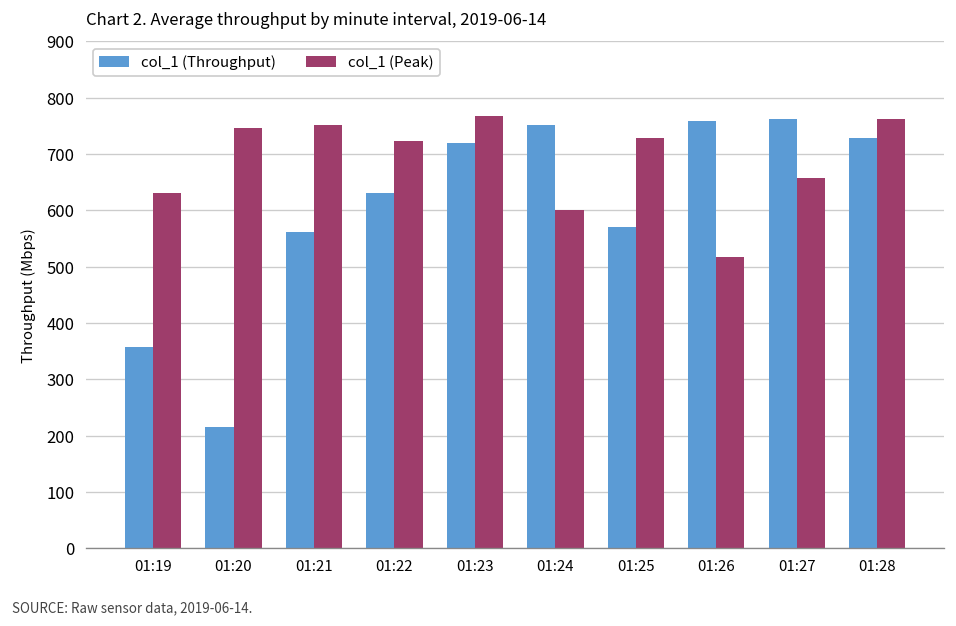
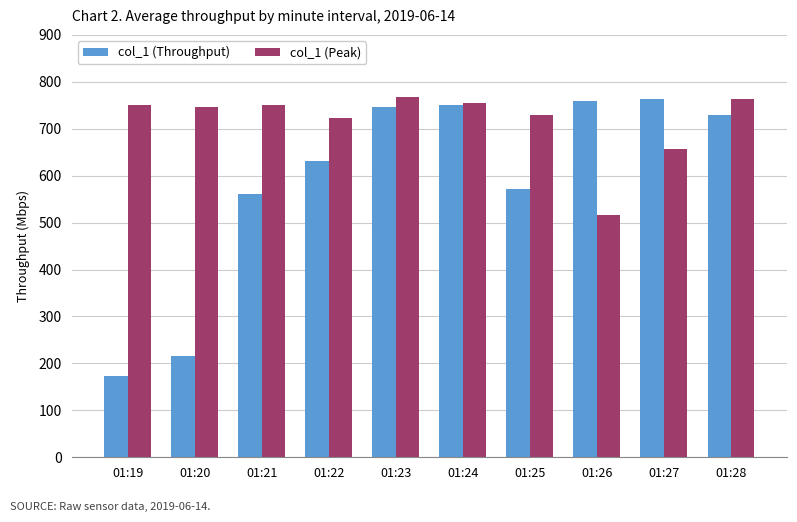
col_1 (Throughput), 01:19: 360 -> 170
col_1 (Peak), 01:19: 630 -> 750
col_1 (Throughput), 01:23: 720 -> 750
col_1 (Peak), 01:24: 600 -> 750
